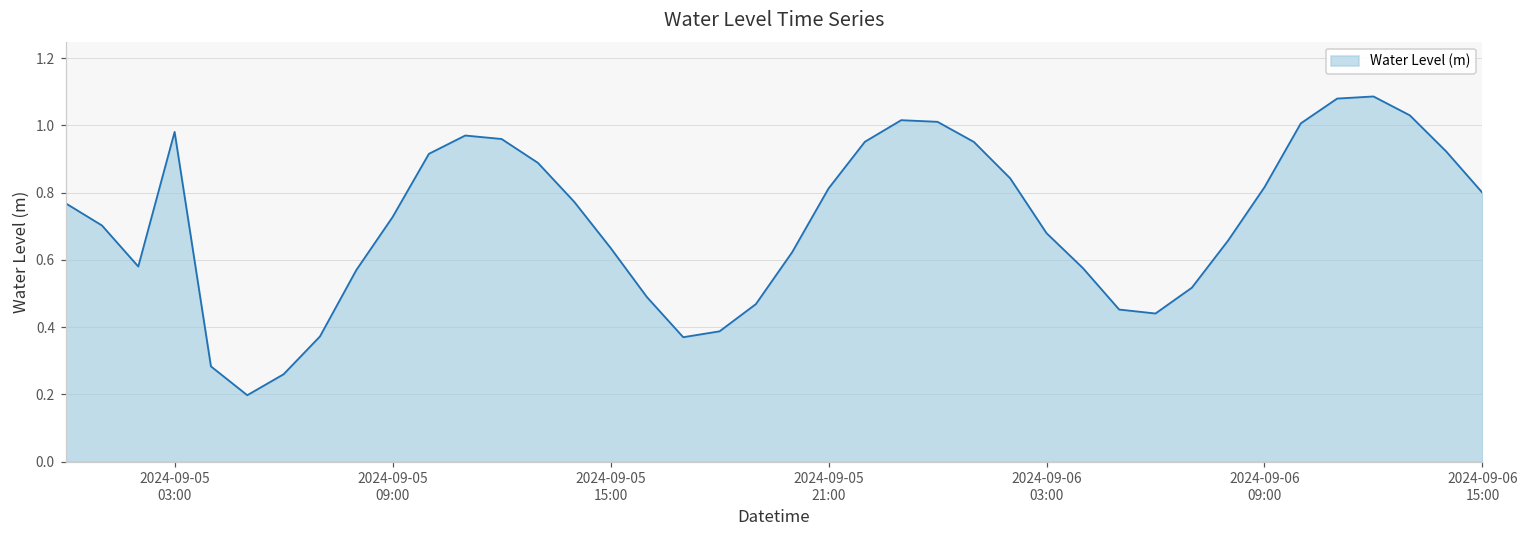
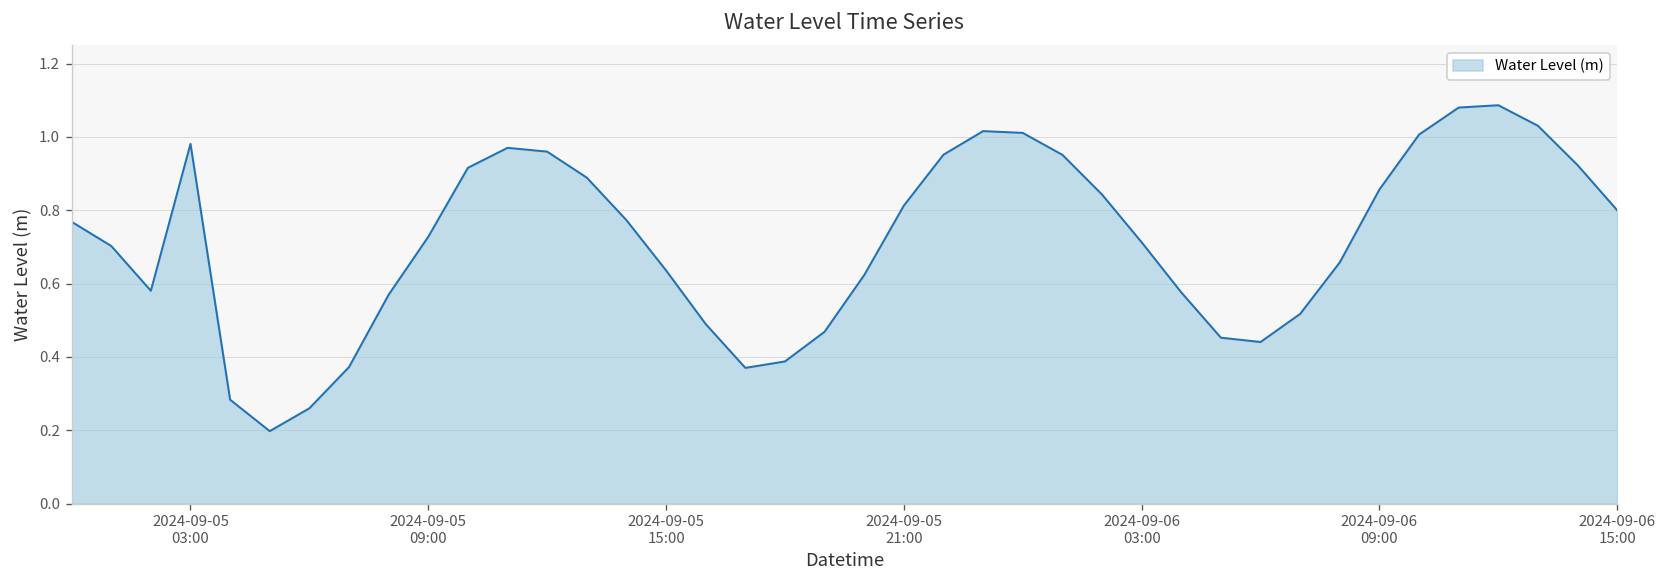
2024-09-06 03:00: 0.68 -> 0.71
2024-09-06 09:00: 0.82 -> 0.86
